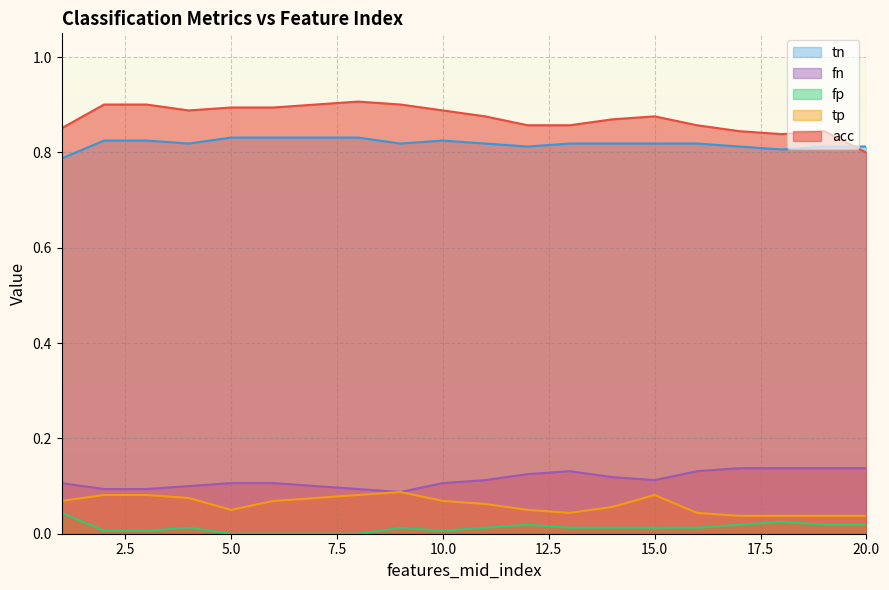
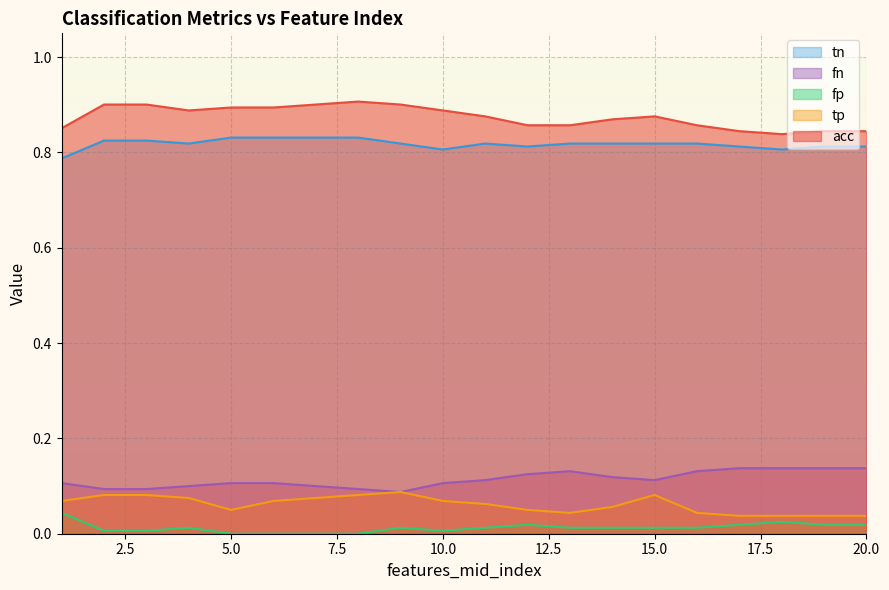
tn, 10.0: 0.83 -> 0.81
acc, 20.0: 0.80 -> 0.84
